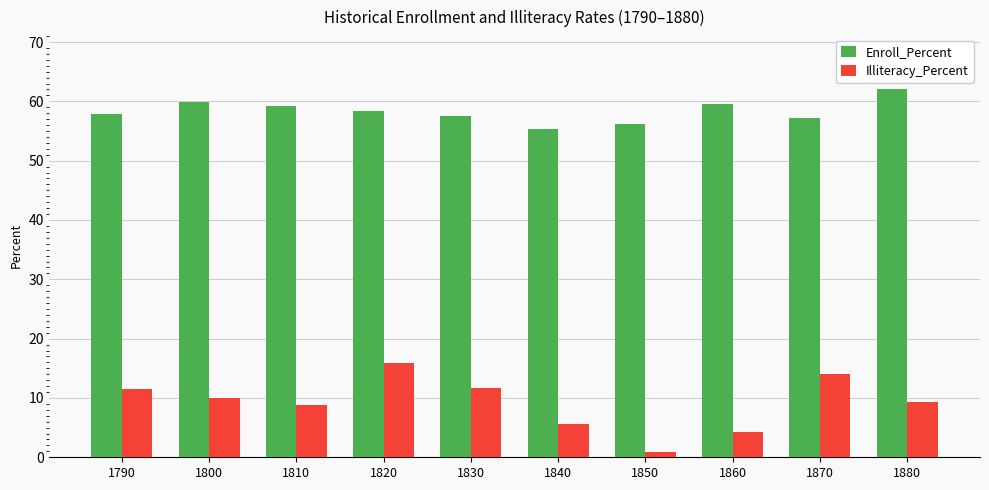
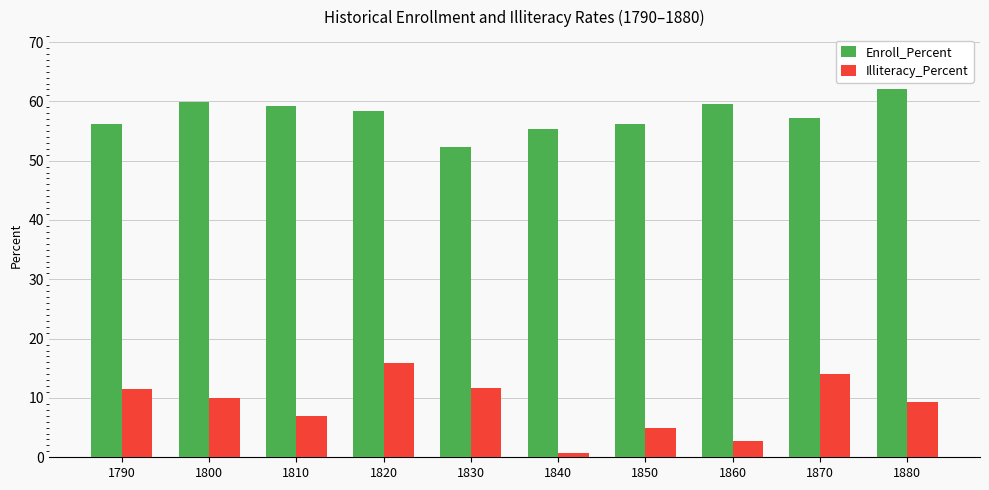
Enroll_Percent, 1790: 58 -> 56
Illiteracy_Percent, 1810: 9 -> 7
Enroll_Percent, 1830: 58 -> 52
Illiteracy_Percent, 1840: 6 -> 1
Illiteracy_Percent, 1850: 1 -> 5
Illiteracy_Percent, 1860: 4 -> 3
